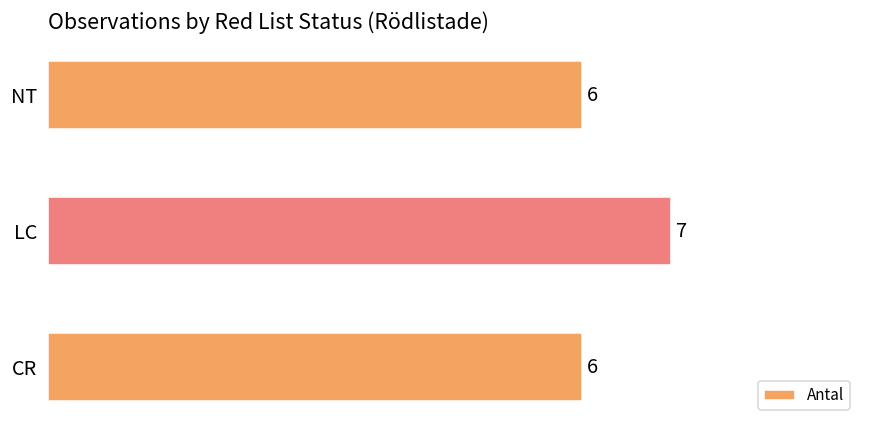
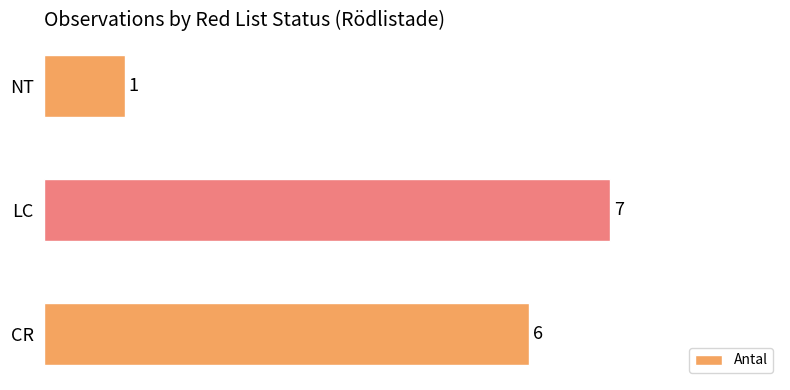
NT: 6 -> 1
